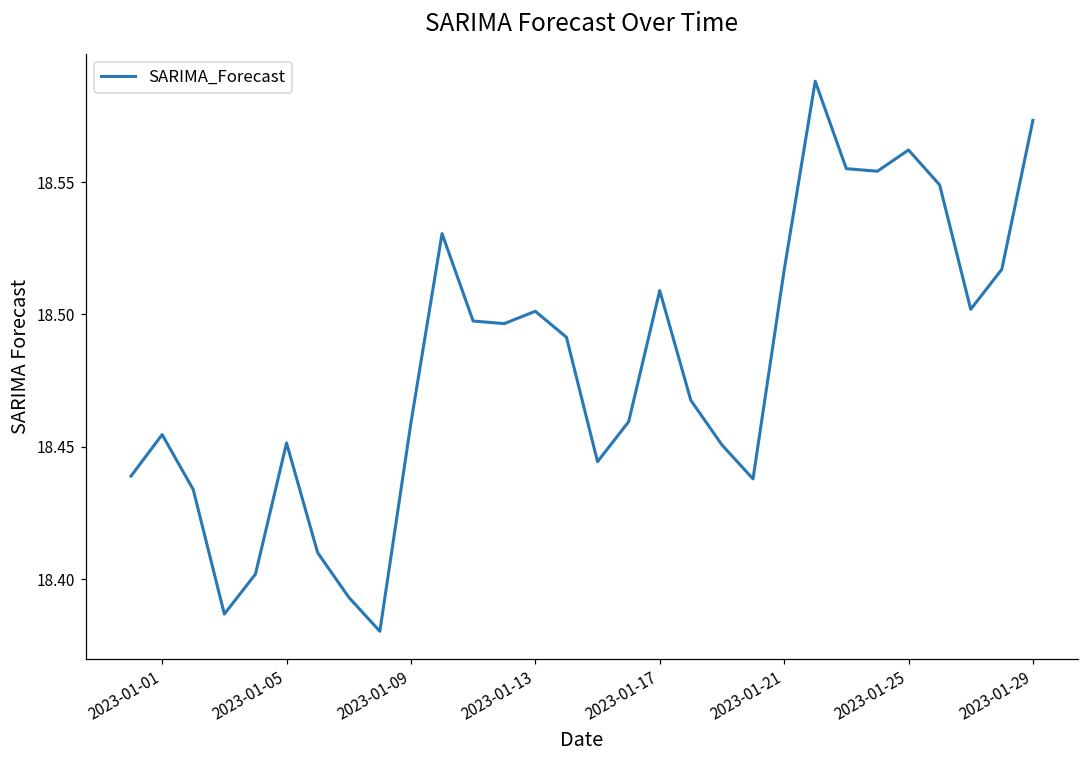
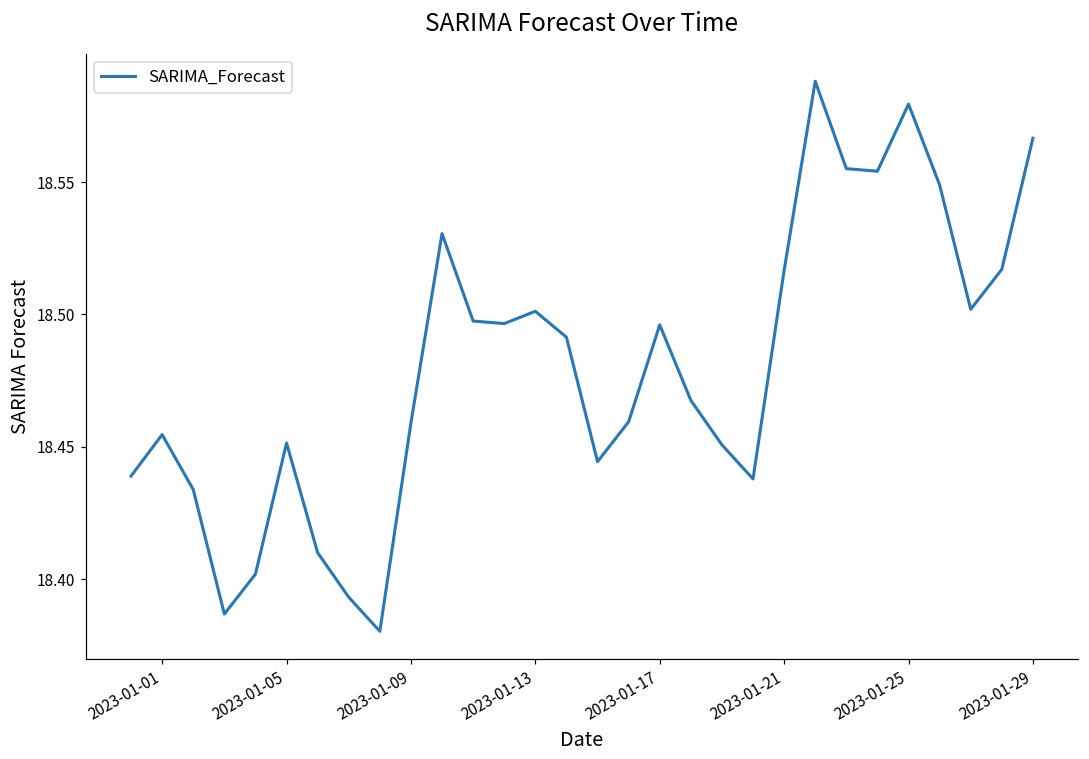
2023-01-17: 18.509 -> 18.496
2023-01-25: 18.562 -> 18.579
2023-01-29: 18.573 -> 18.567
